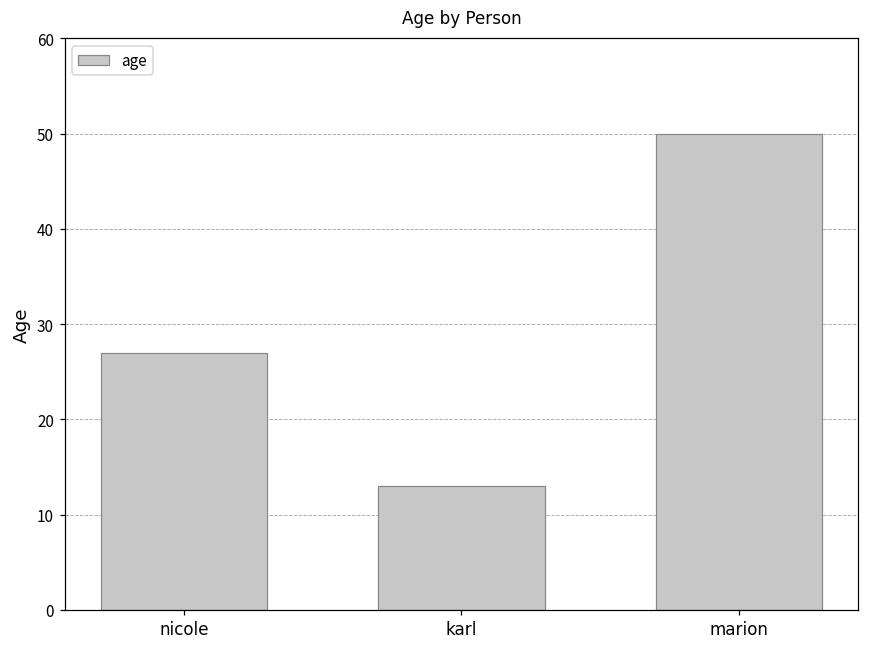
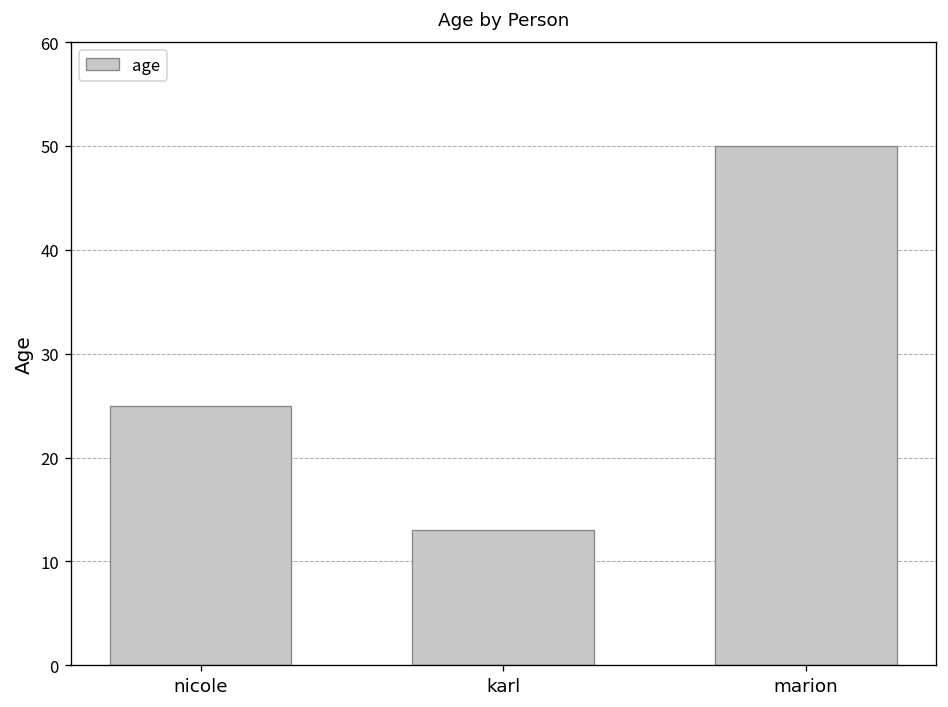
nicole: 27 -> 25
